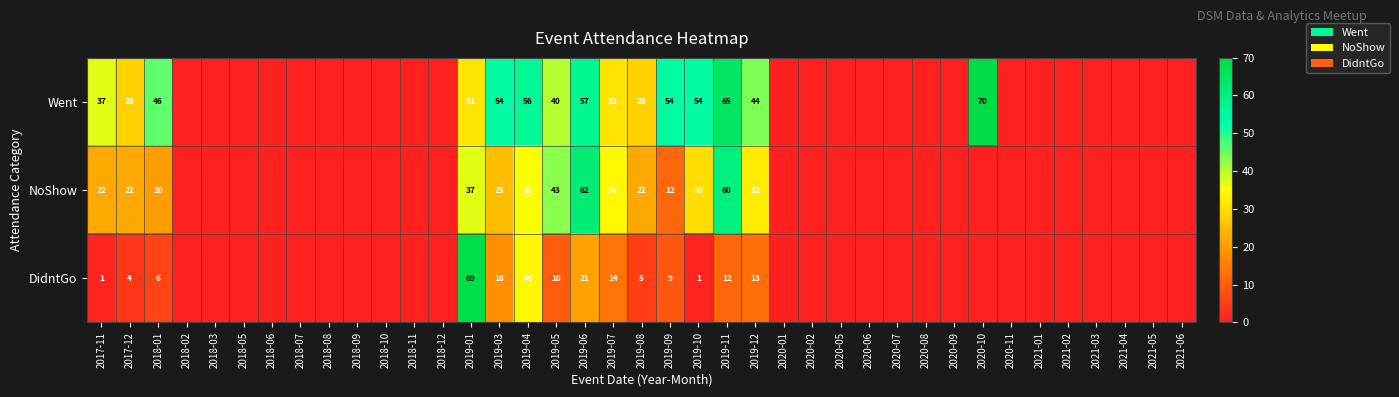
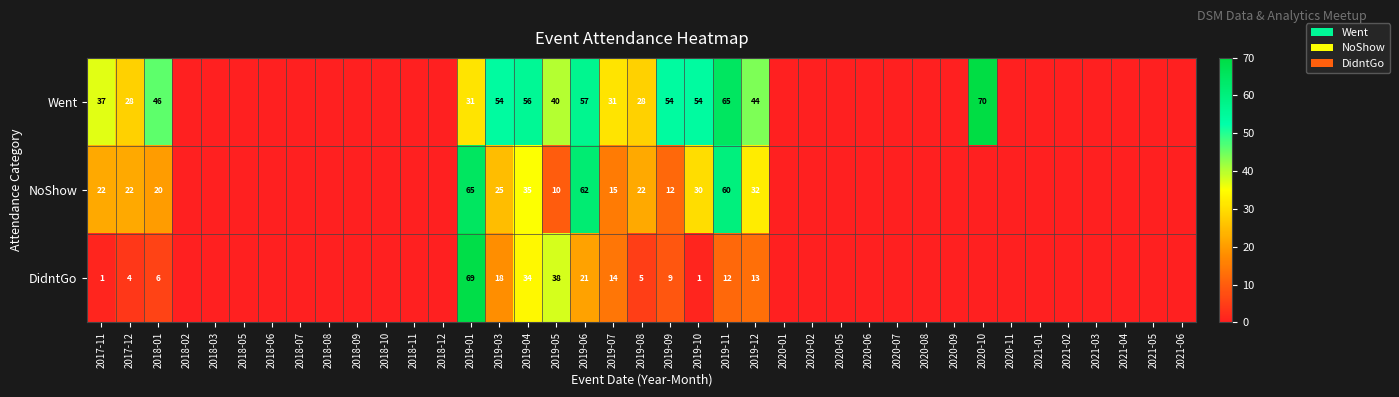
NoShow, 2019-01: 37 -> 65
NoShow, 2019-05: 43 -> 10
NoShow, 2019-07: 34 -> 15
DidntGo, 2019-05: 10 -> 38
